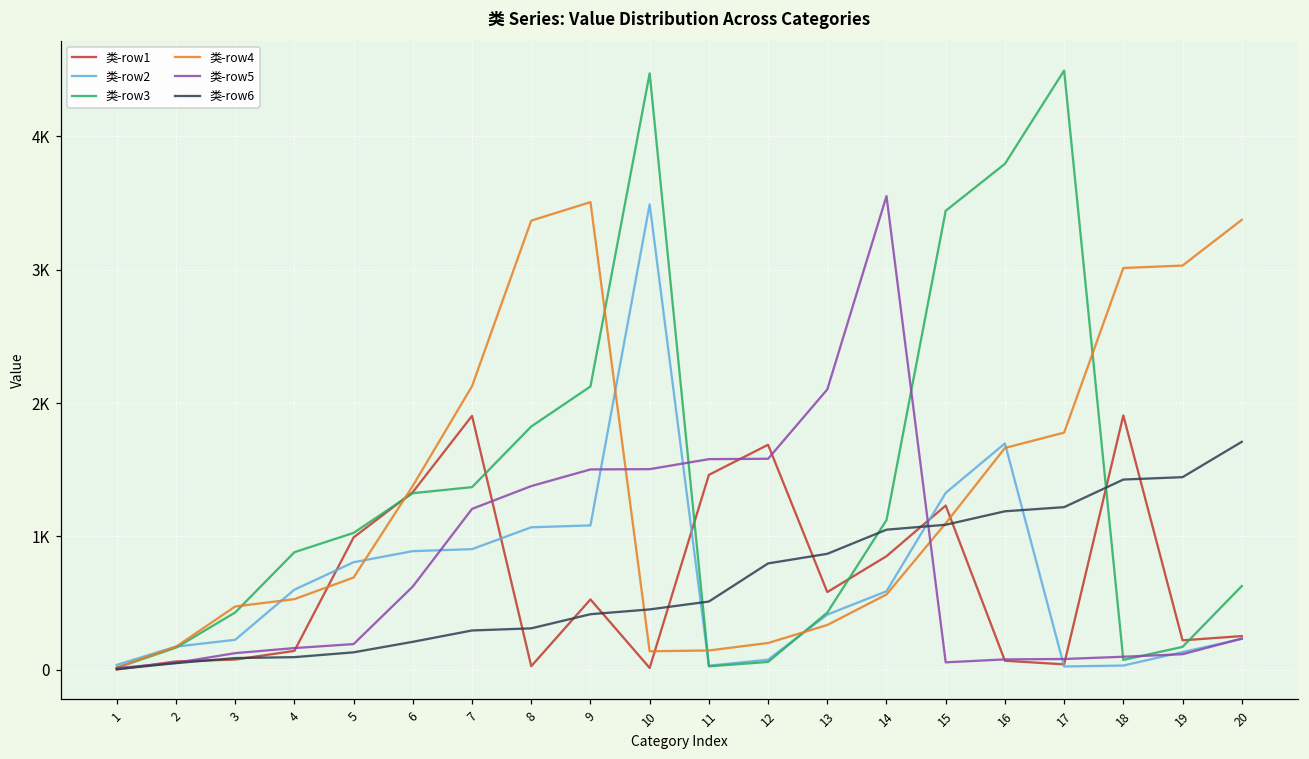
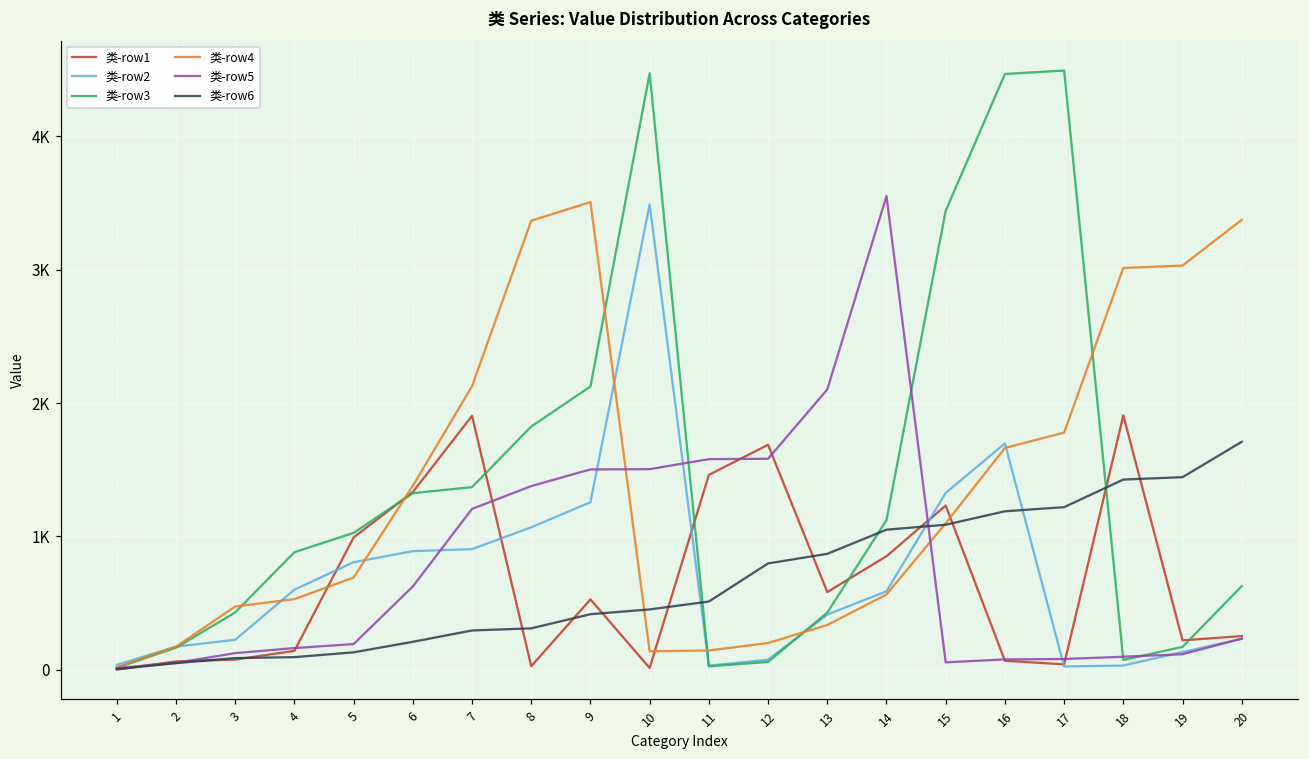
类-row2, 9: 1080 -> 1260
类-row3, 16: 3790 -> 4470
